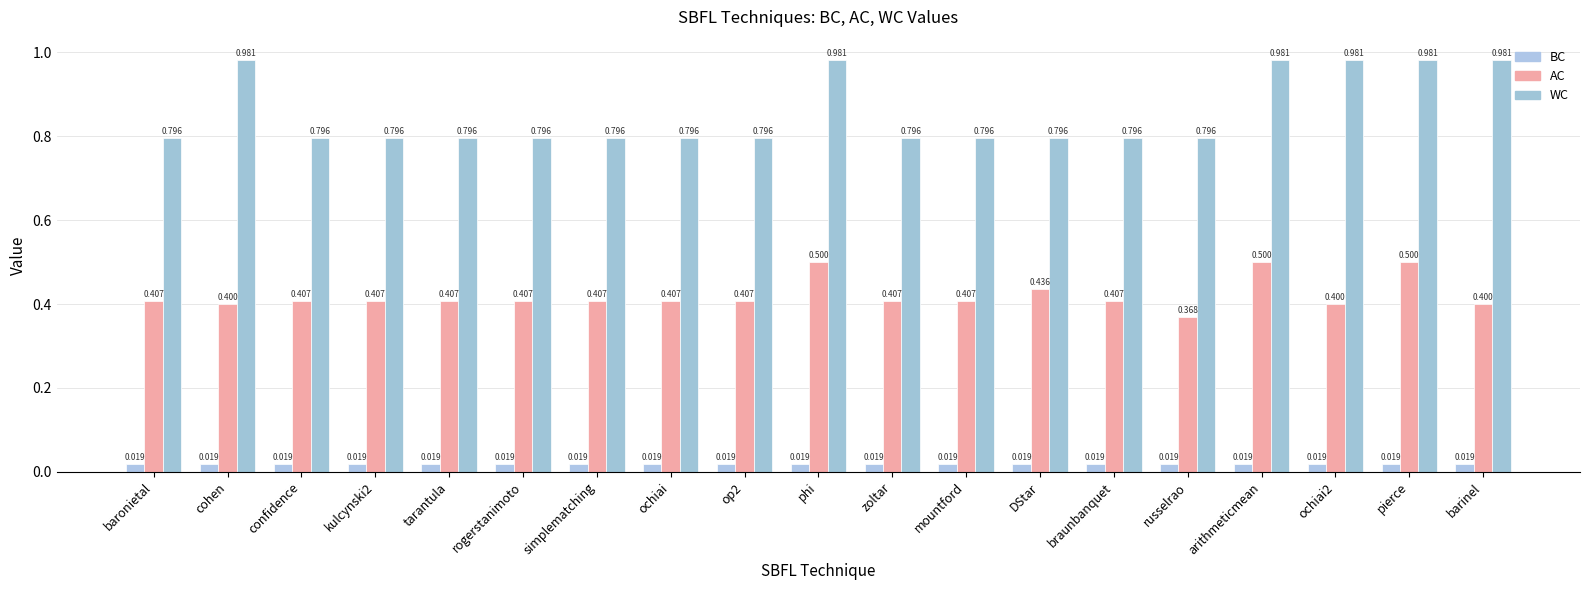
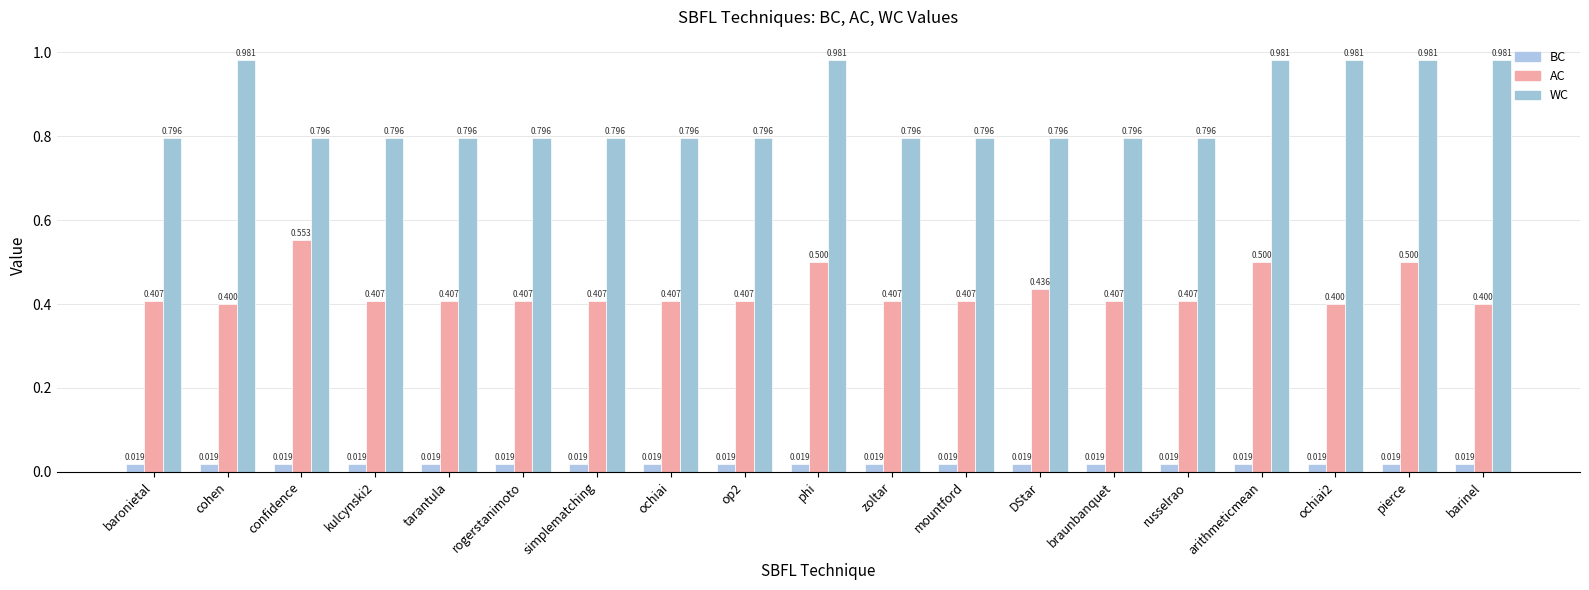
AC, confidence: 0.407 -> 0.553
AC, russelrao: 0.368 -> 0.407
